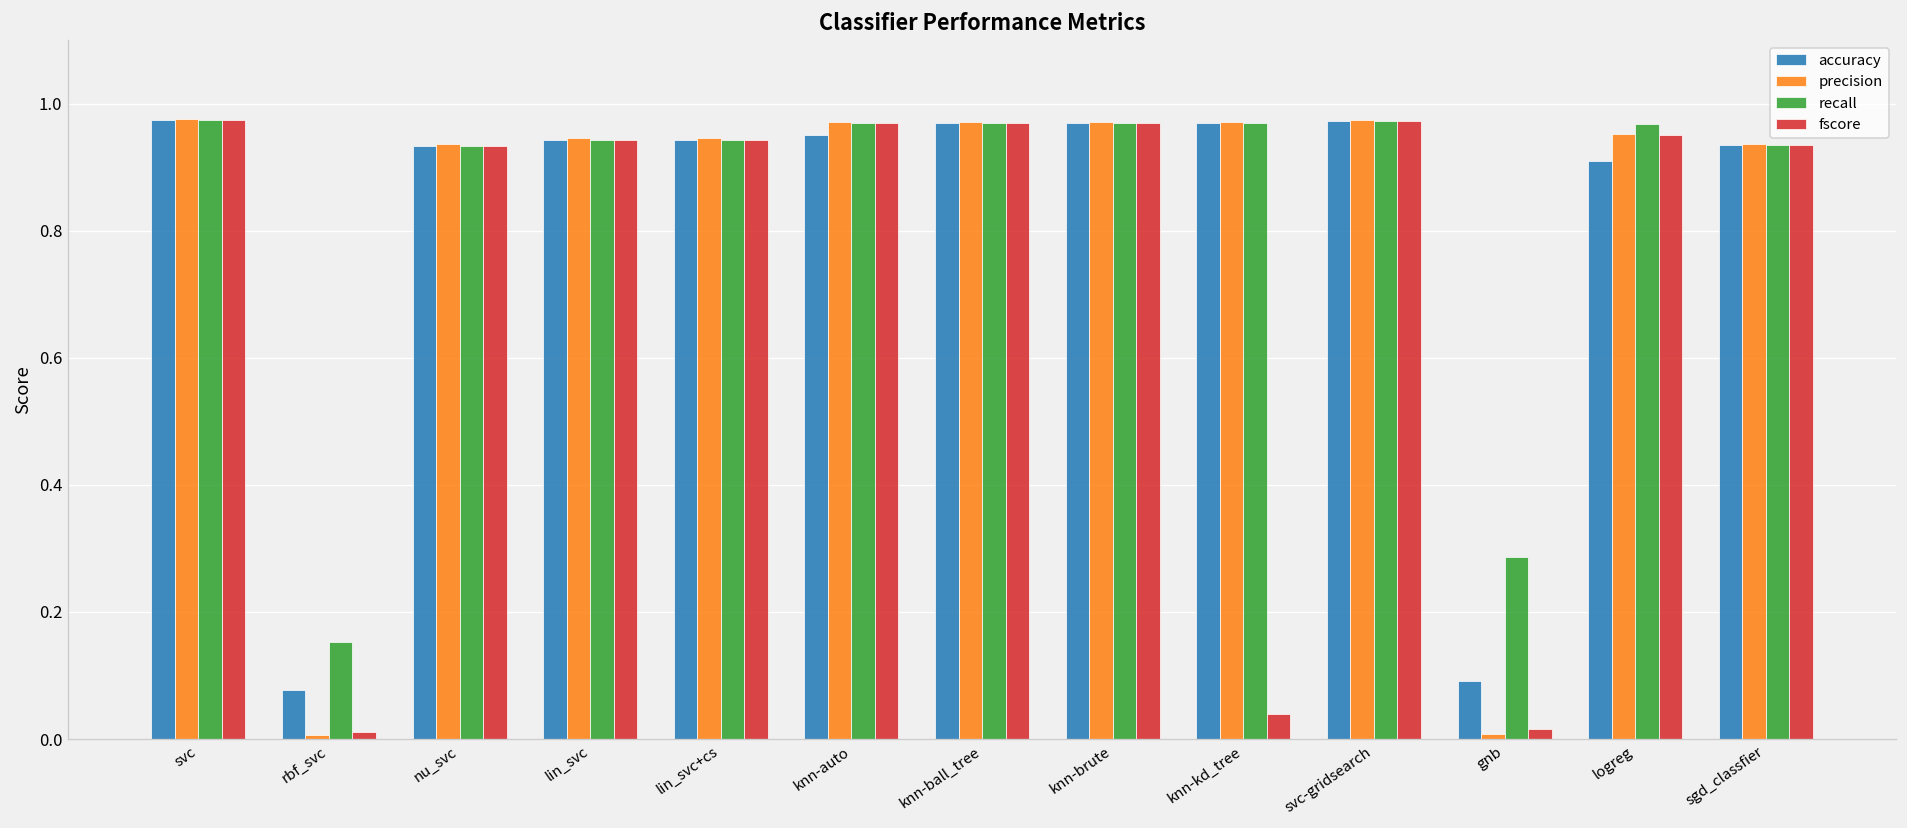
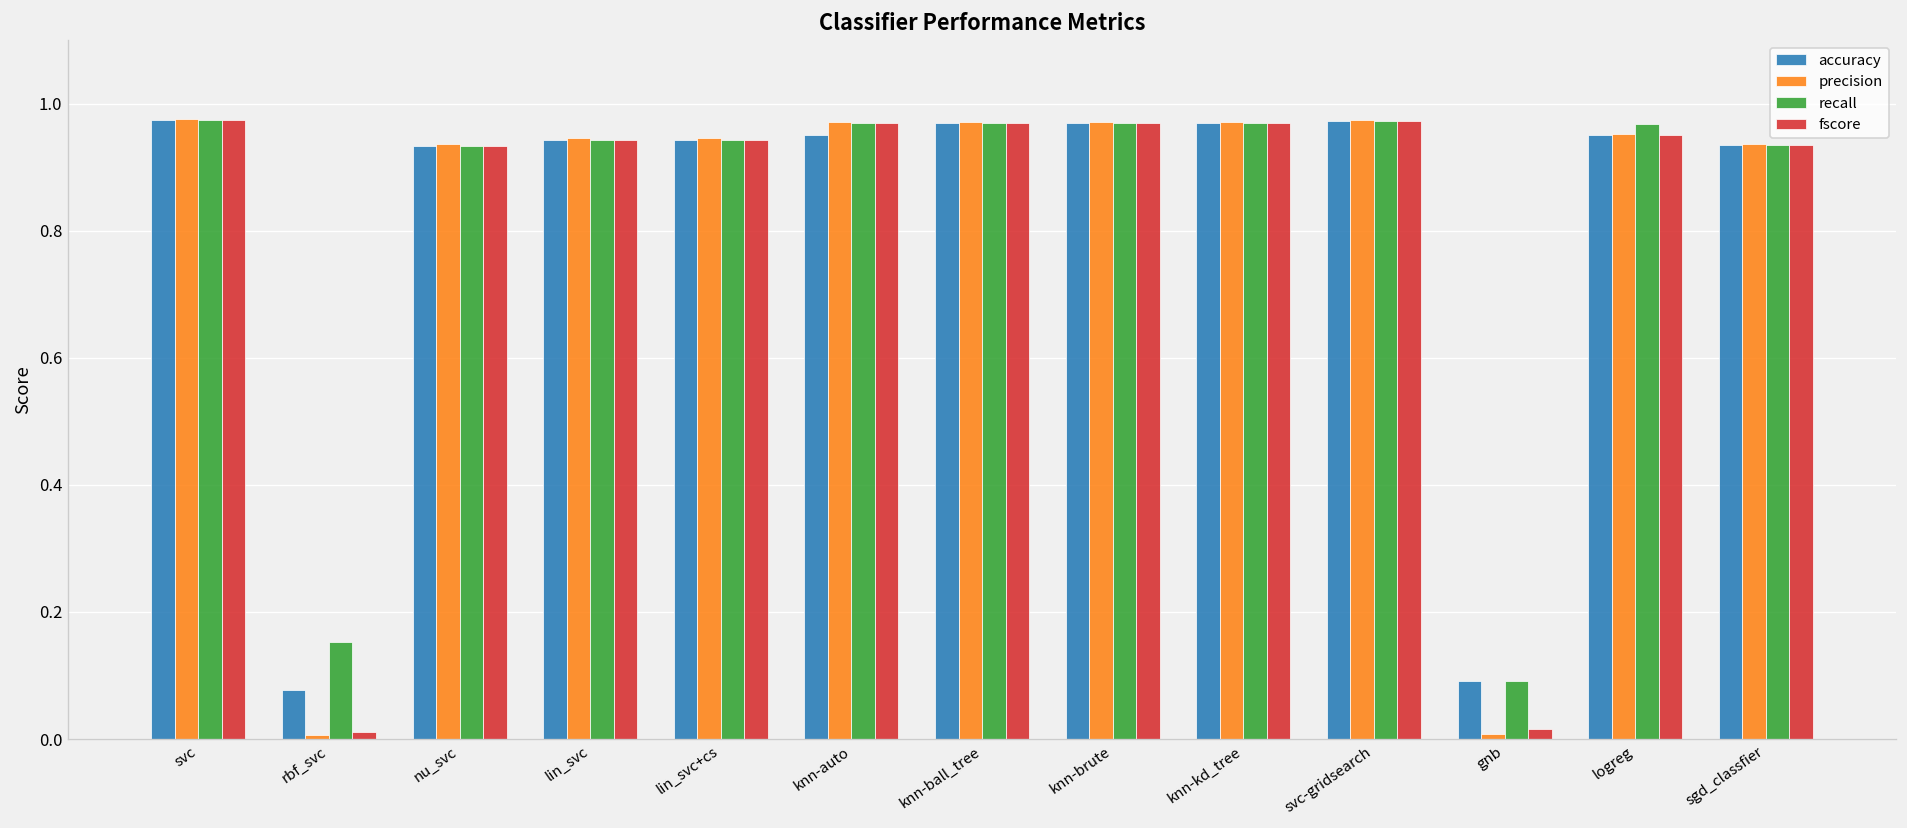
fscore, knn-kd_tree: 0.04 -> 0.97
recall, gnb: 0.29 -> 0.09
accuracy, logreg: 0.91 -> 0.95
